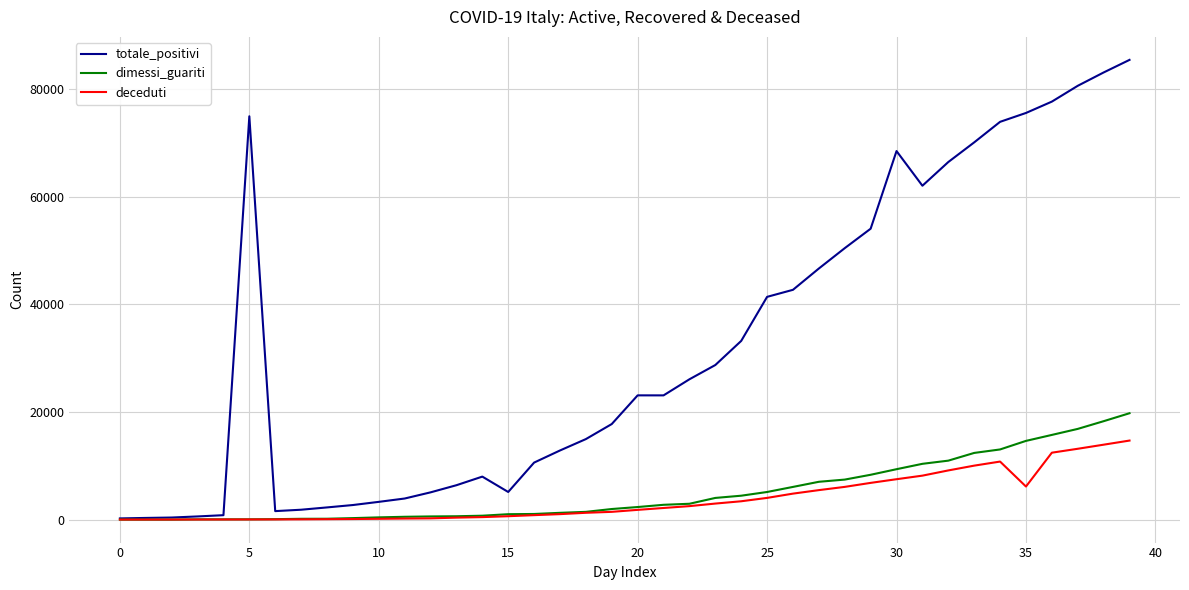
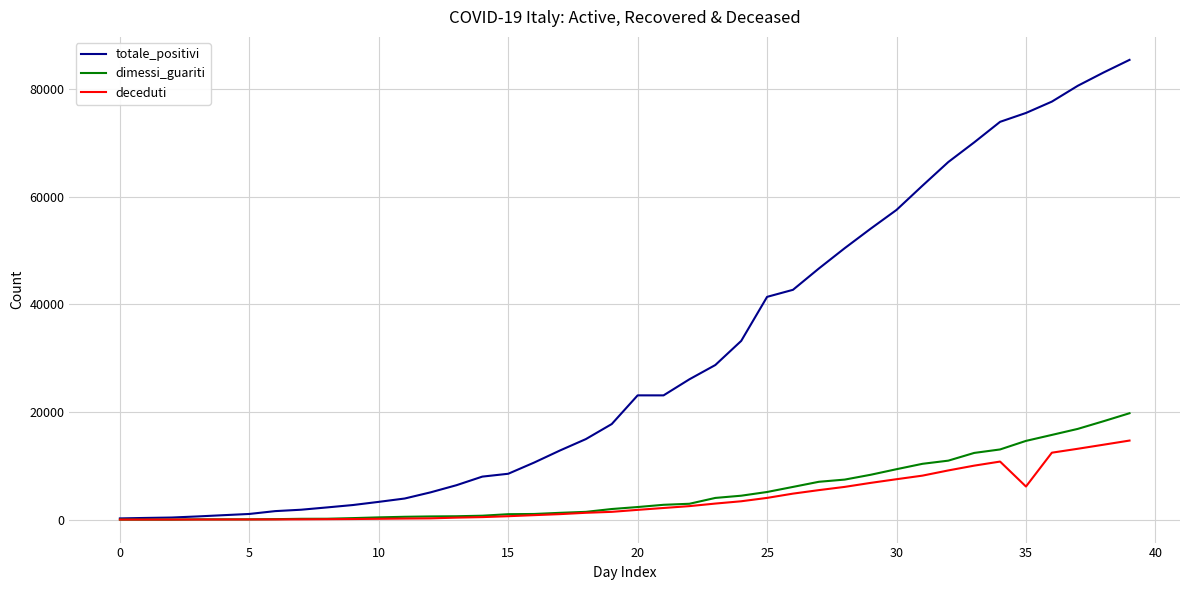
totale_positivi, 5: 75000 -> 1000
totale_positivi, 15: 5000 -> 9000
totale_positivi, 30: 68000 -> 58000
